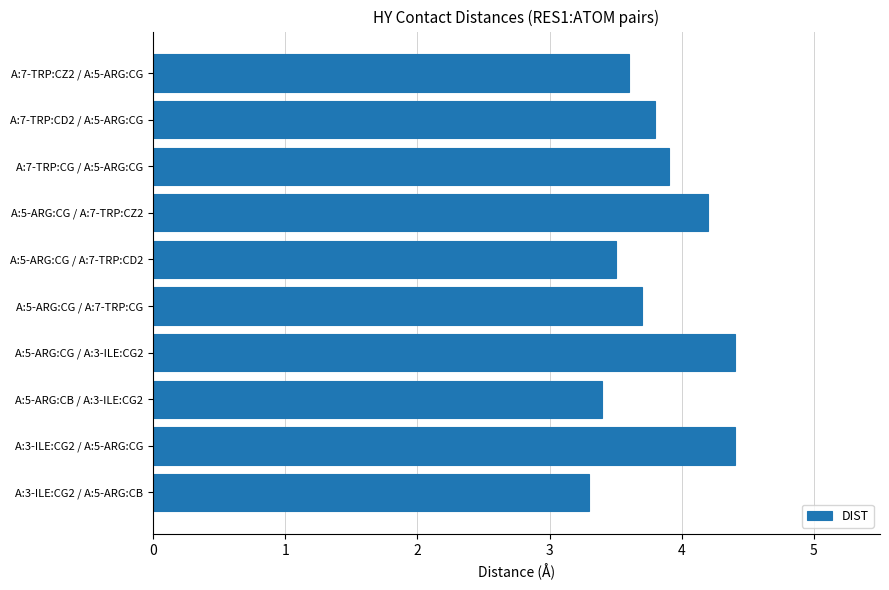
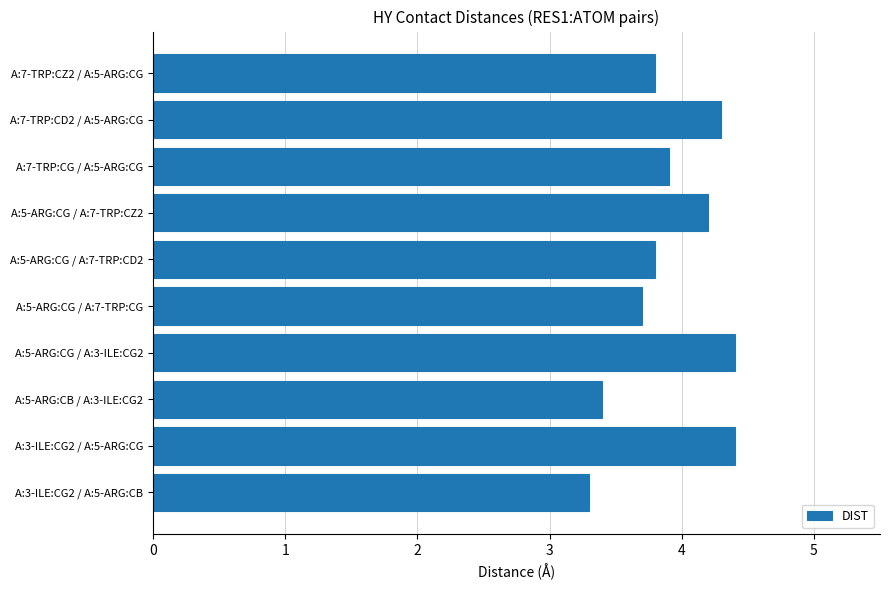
A:7-TRP:CZ2 / A:5-ARG:CG: 3.6 -> 3.8
A:7-TRP:CD2 / A:5-ARG:CG: 3.8 -> 4.3
A:5-ARG:CG / A:7-TRP:CD2: 3.5 -> 3.8
